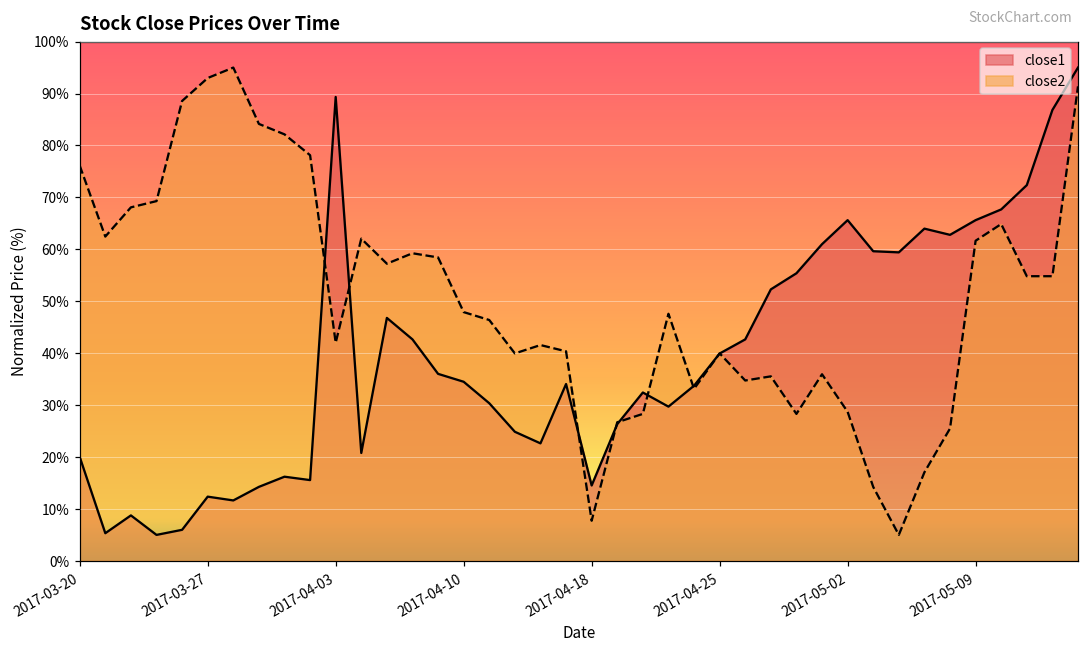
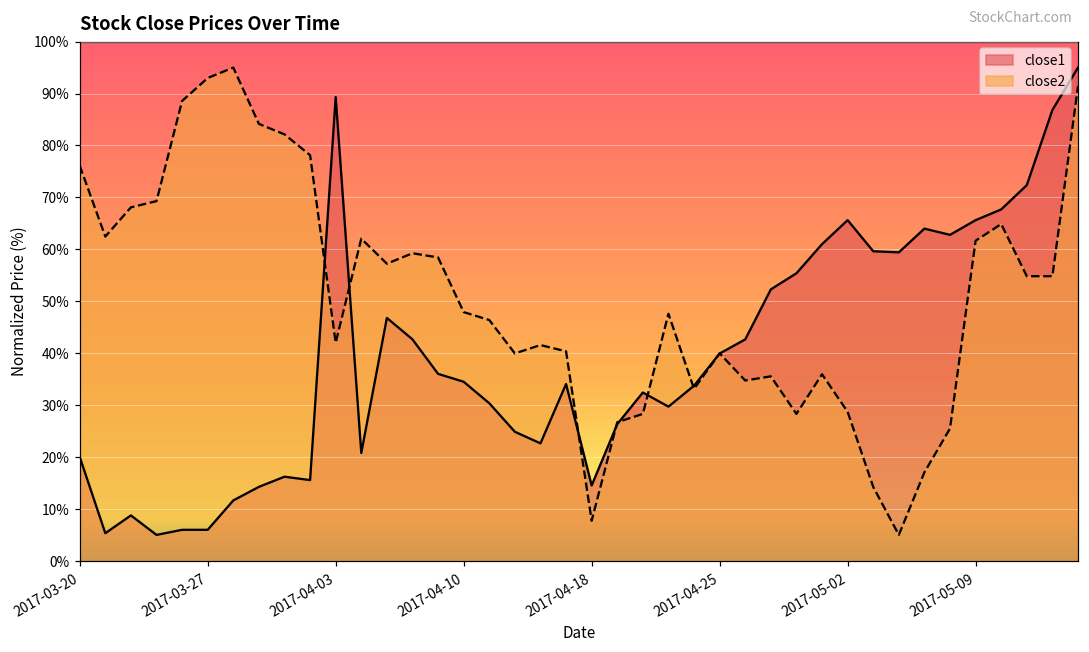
close1, 2017-03-27: 12% -> 6%
